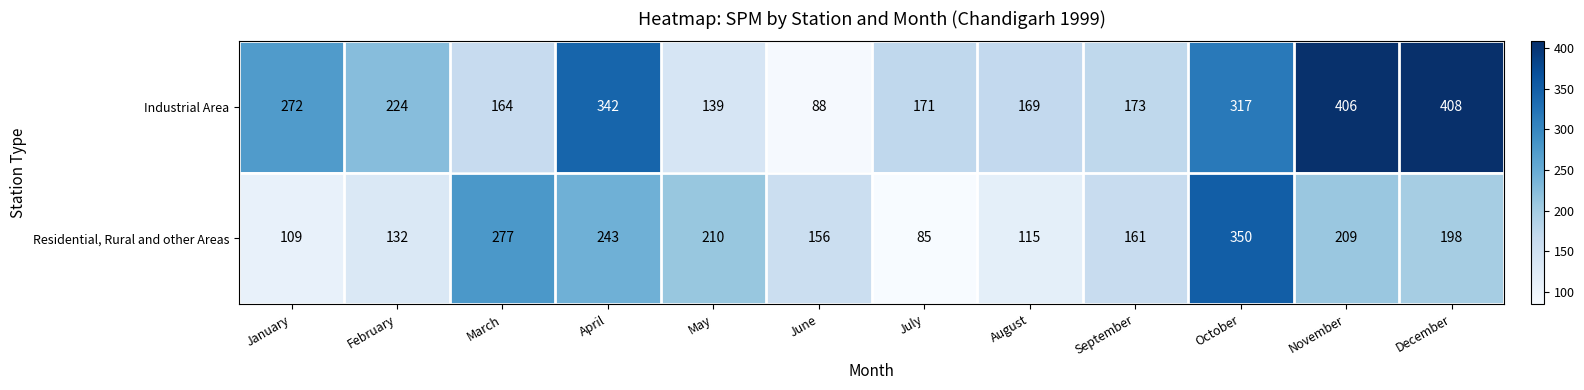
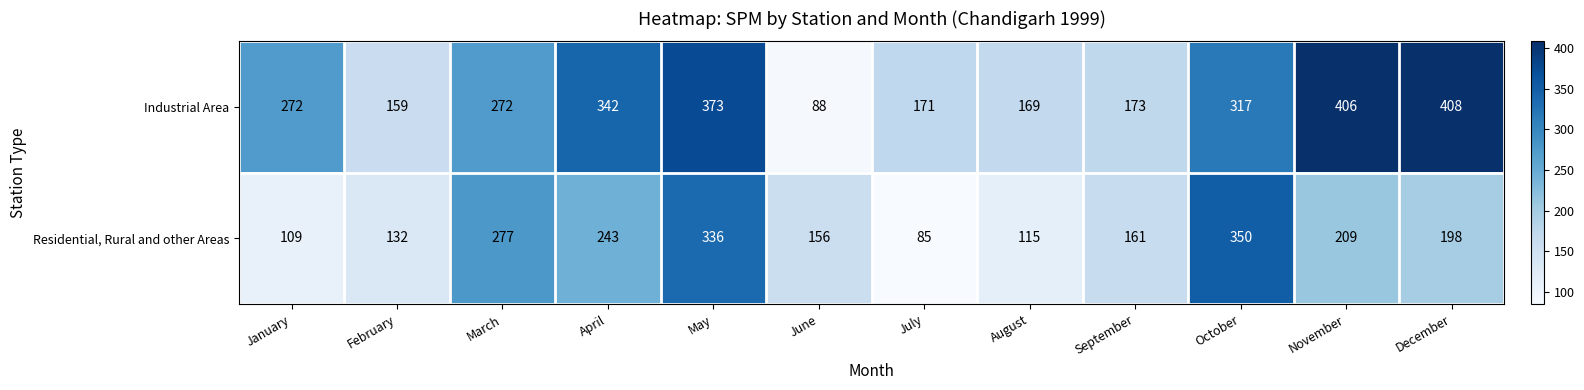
Industrial Area, February: 224 -> 159
Industrial Area, March: 164 -> 272
Industrial Area, May: 139 -> 373
Residential, Rural and other Areas, May: 210 -> 336
